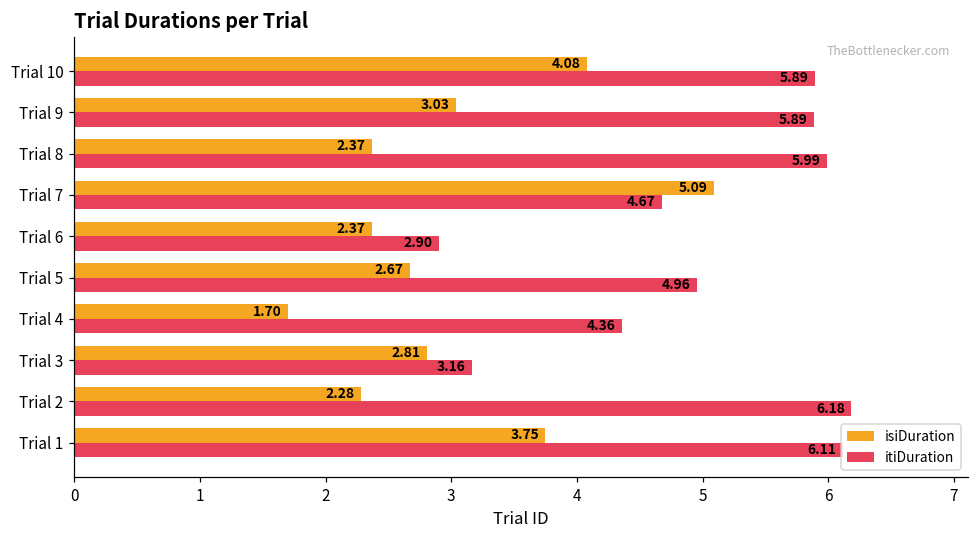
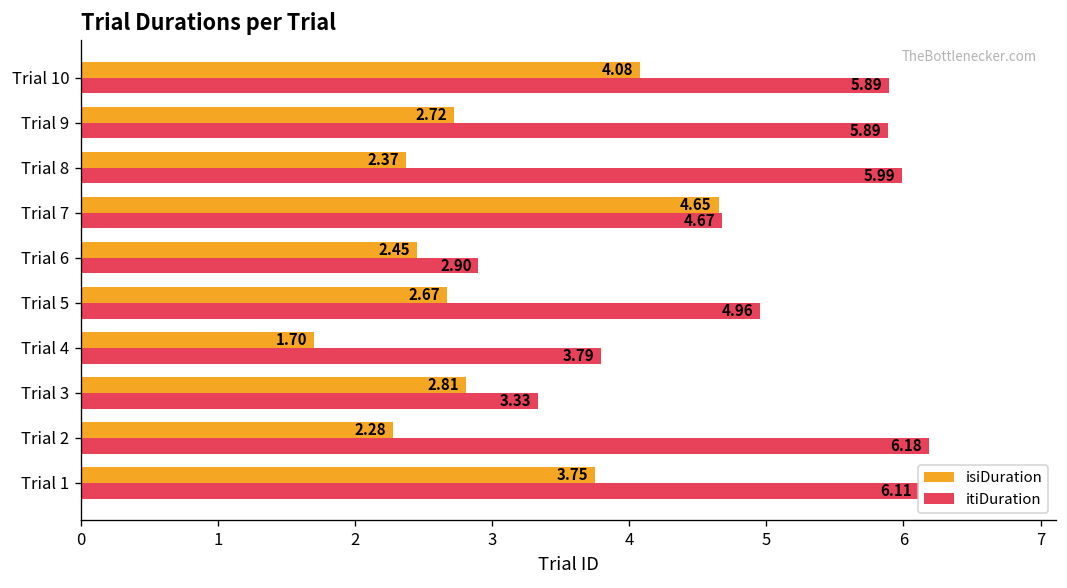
isiDuration, Trial 9: 3.03 -> 2.72
isiDuration, Trial 7: 5.09 -> 4.65
isiDuration, Trial 6: 2.37 -> 2.45
itiDuration, Trial 4: 4.36 -> 3.79
itiDuration, Trial 3: 3.16 -> 3.33
